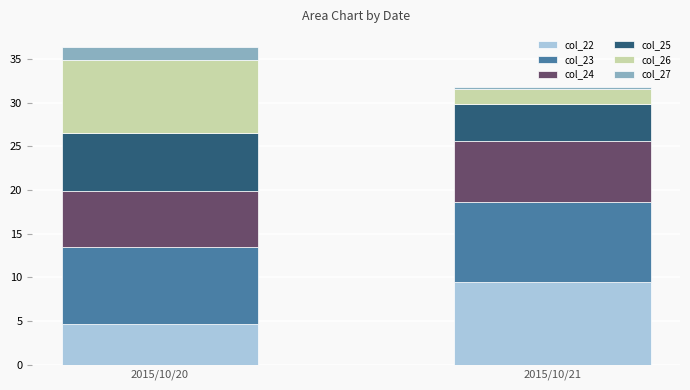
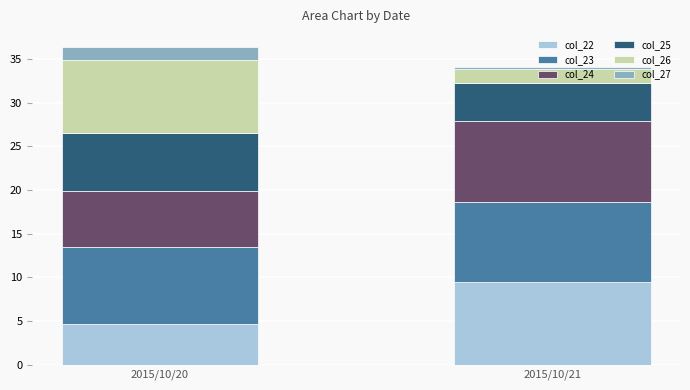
col_24, 2015/10/21: 7 -> 9
